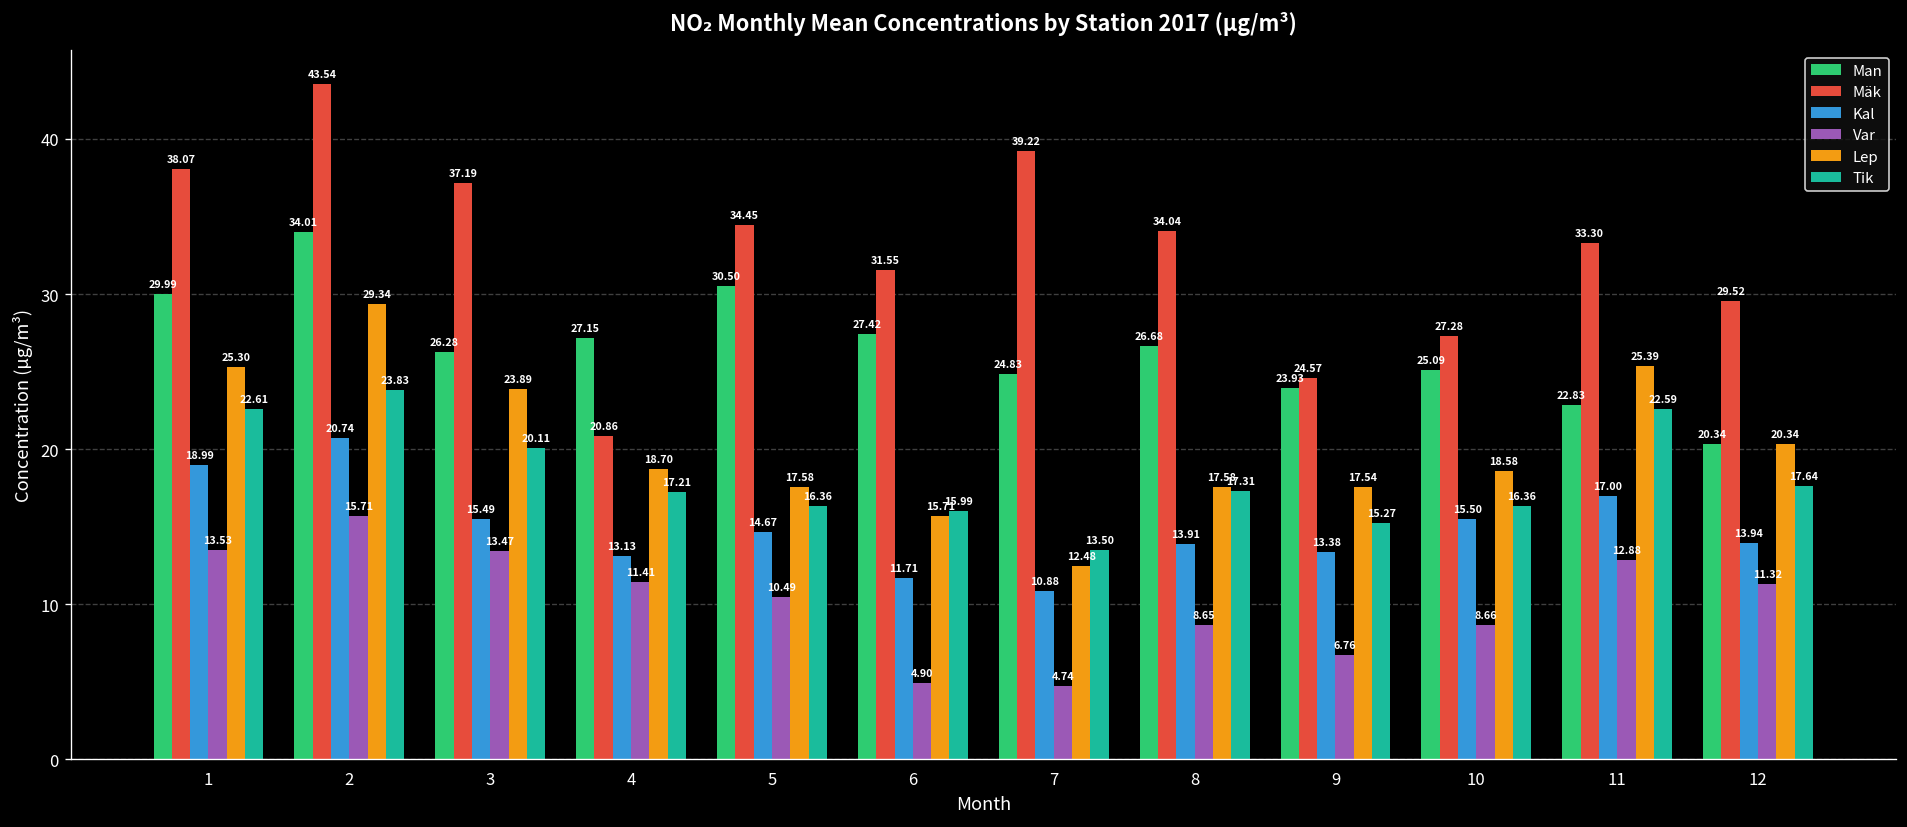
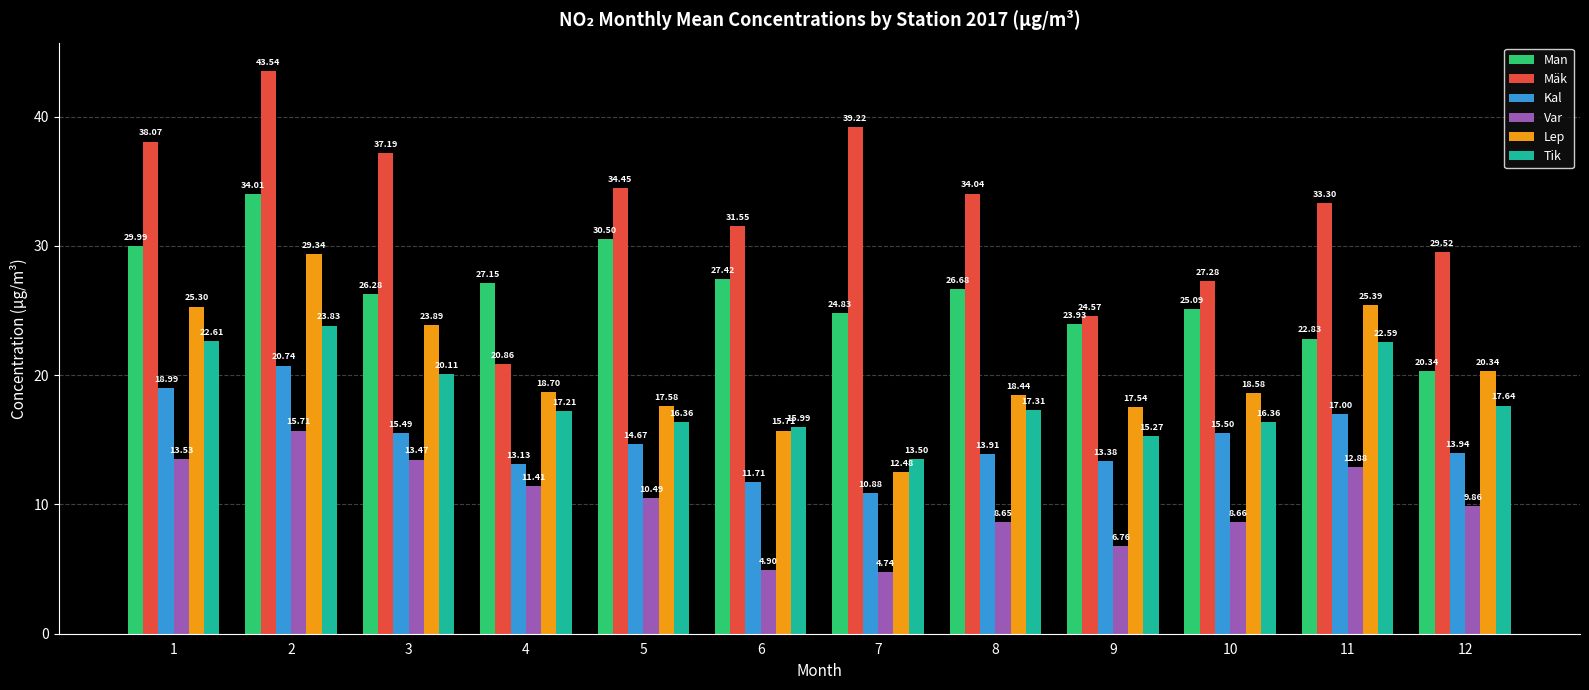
Lep, 8: 17.58 -> 18.44
Var, 12: 11.32 -> 9.86
